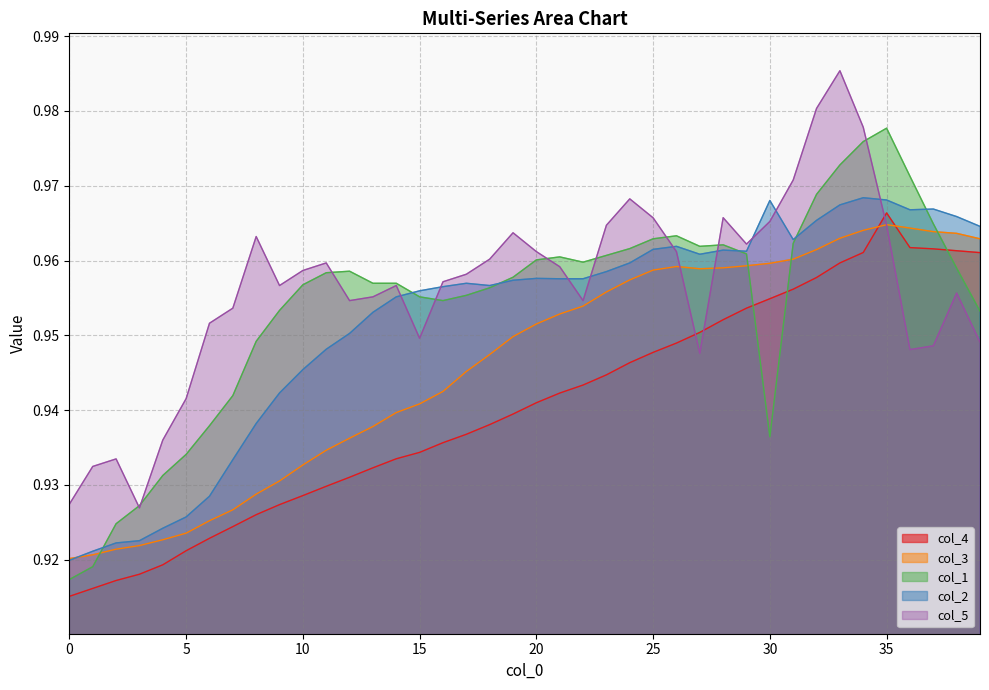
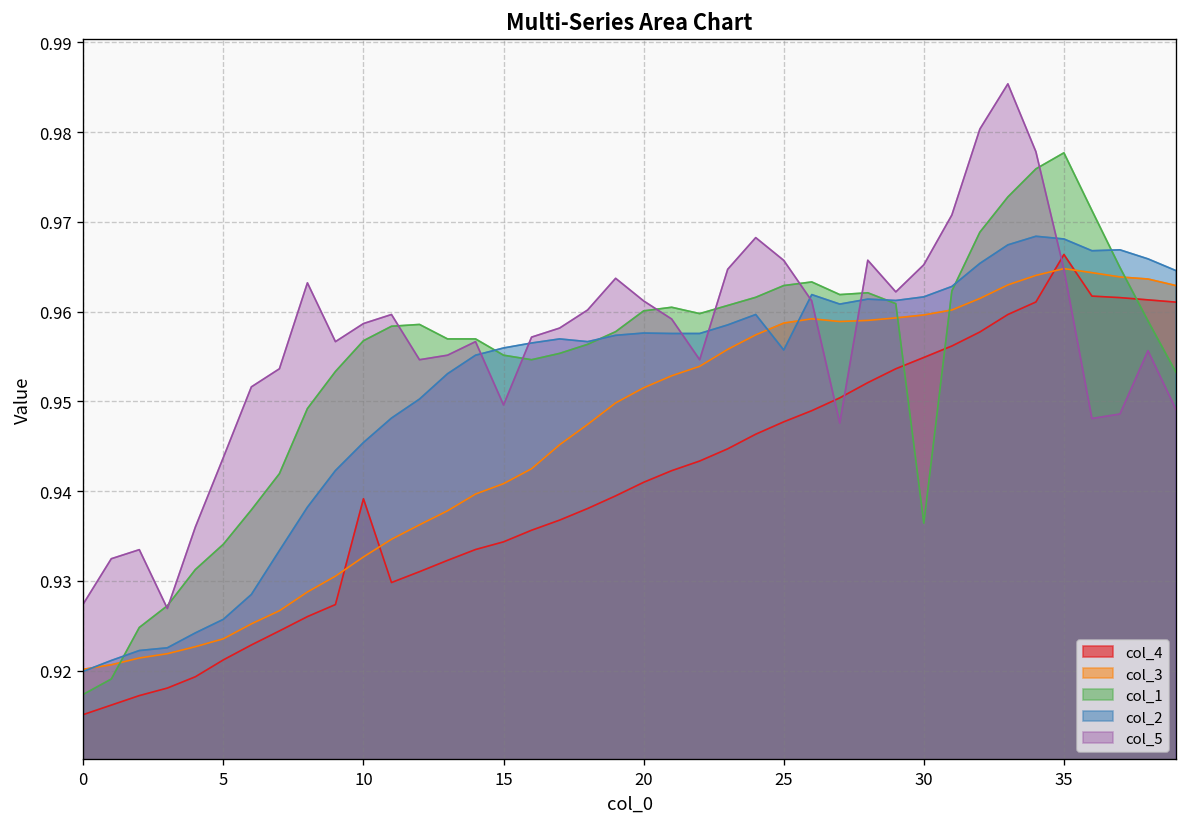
col_5, 5: 0.942 -> 0.944
col_4, 10: 0.929 -> 0.939
col_2, 25: 0.961 -> 0.956
col_2, 30: 0.968 -> 0.962
